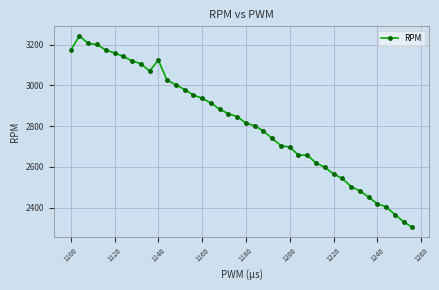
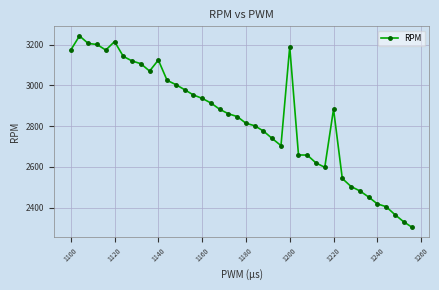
1120: 3160 -> 3220
1200: 2700 -> 3190
1220: 2570 -> 2880
